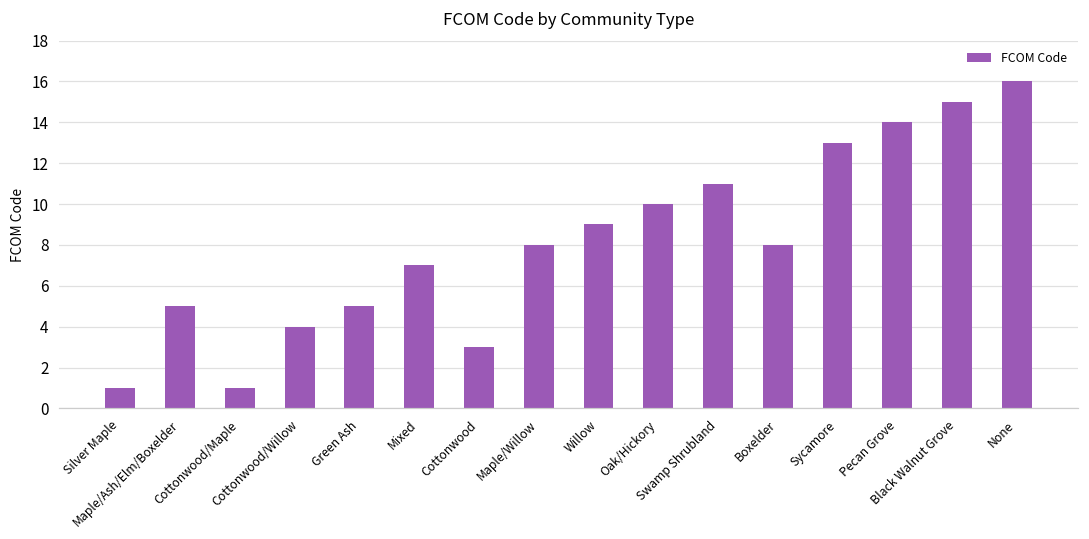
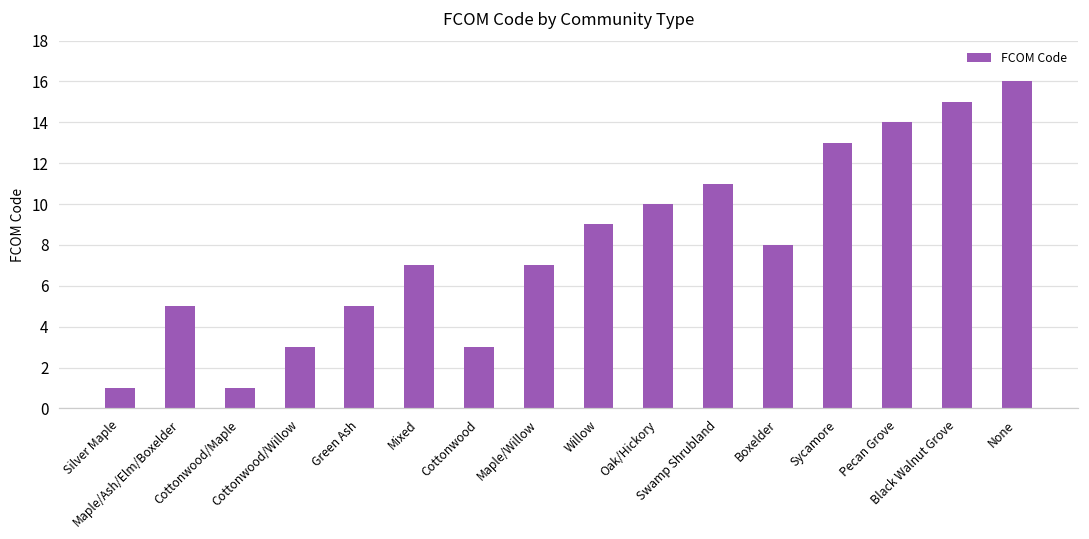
Cottonwood/Willow: 4 -> 3
Maple/Willow: 8 -> 7
